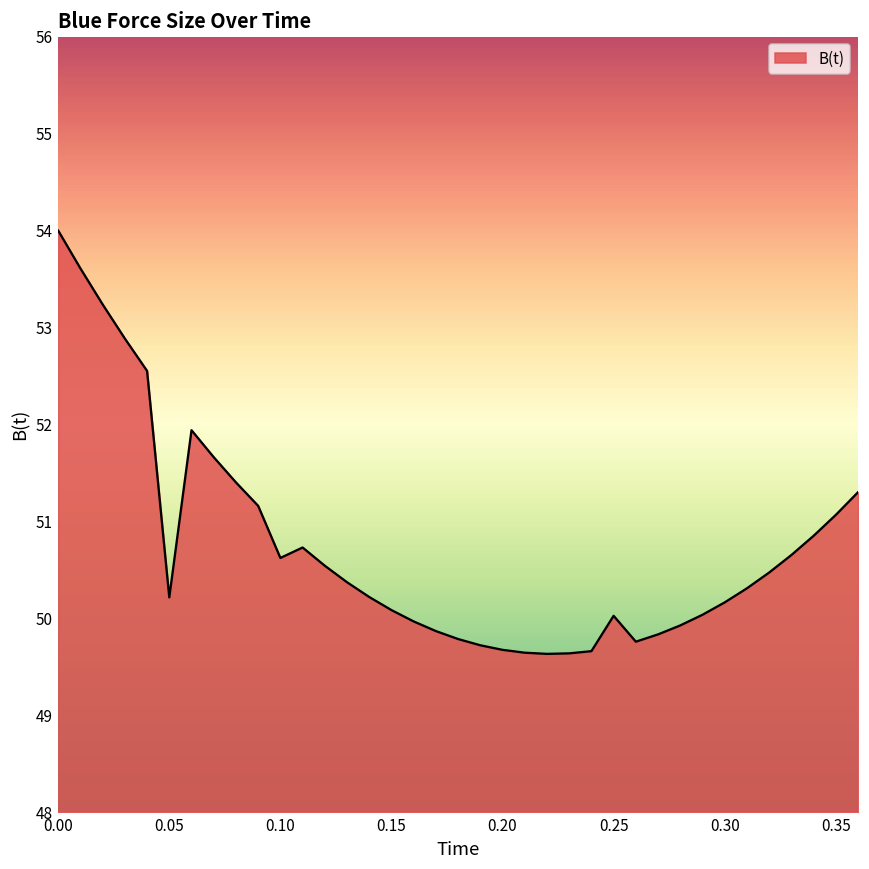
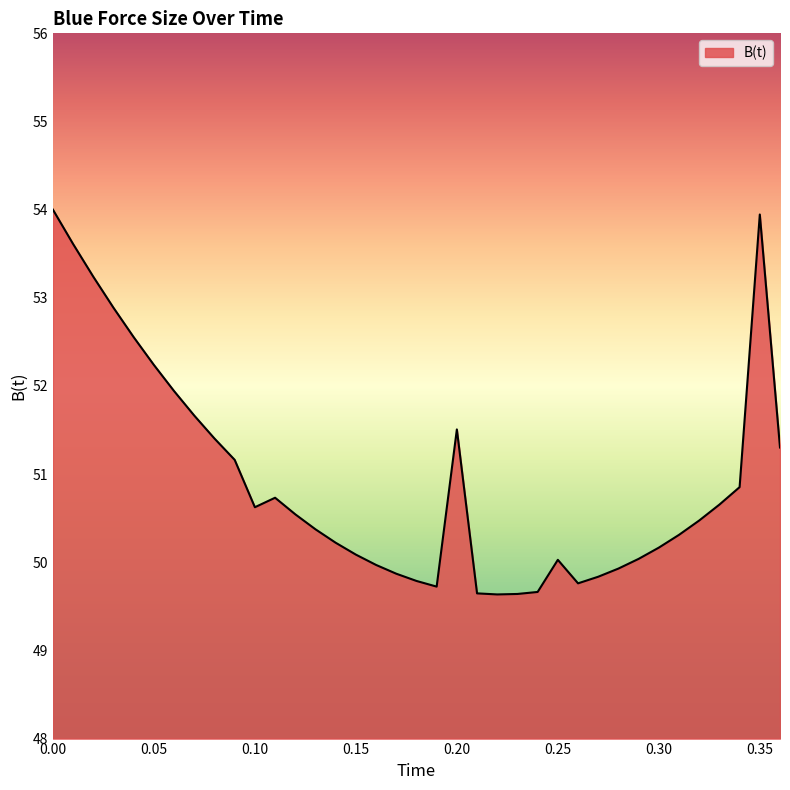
0.05: 50.2 -> 52.2
0.20: 49.7 -> 51.5
0.35: 51.1 -> 53.9
